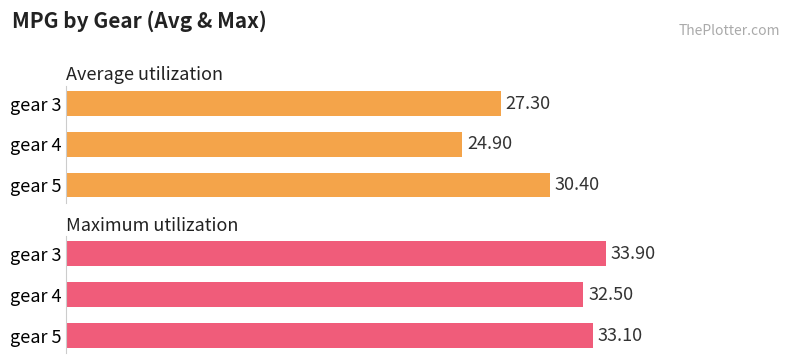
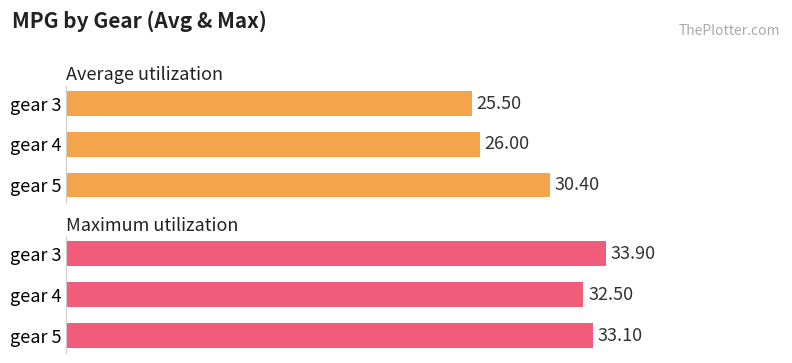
Average utilization, gear 3: 27.30 -> 25.50
Average utilization, gear 4: 24.90 -> 26.00
